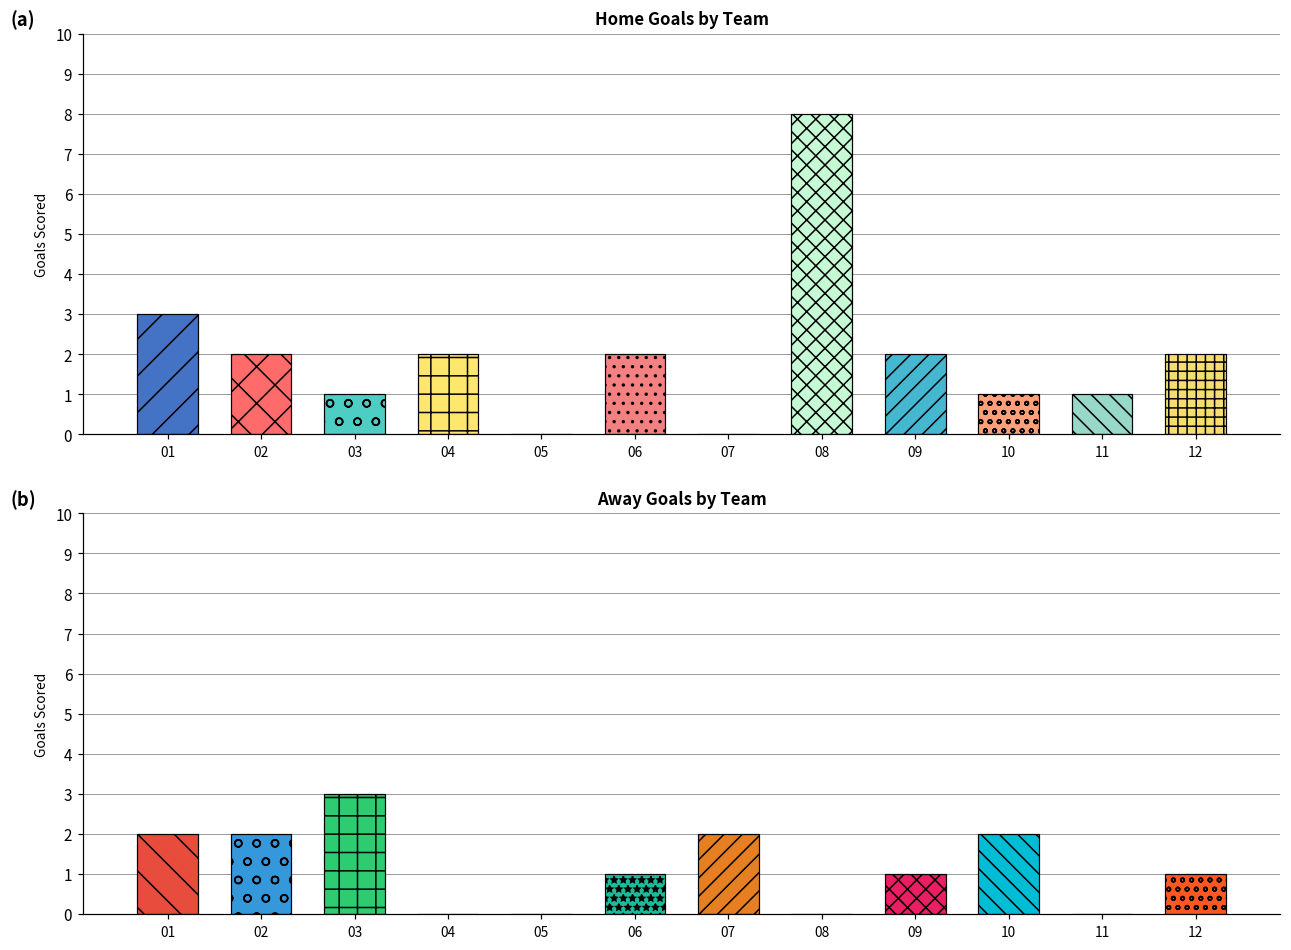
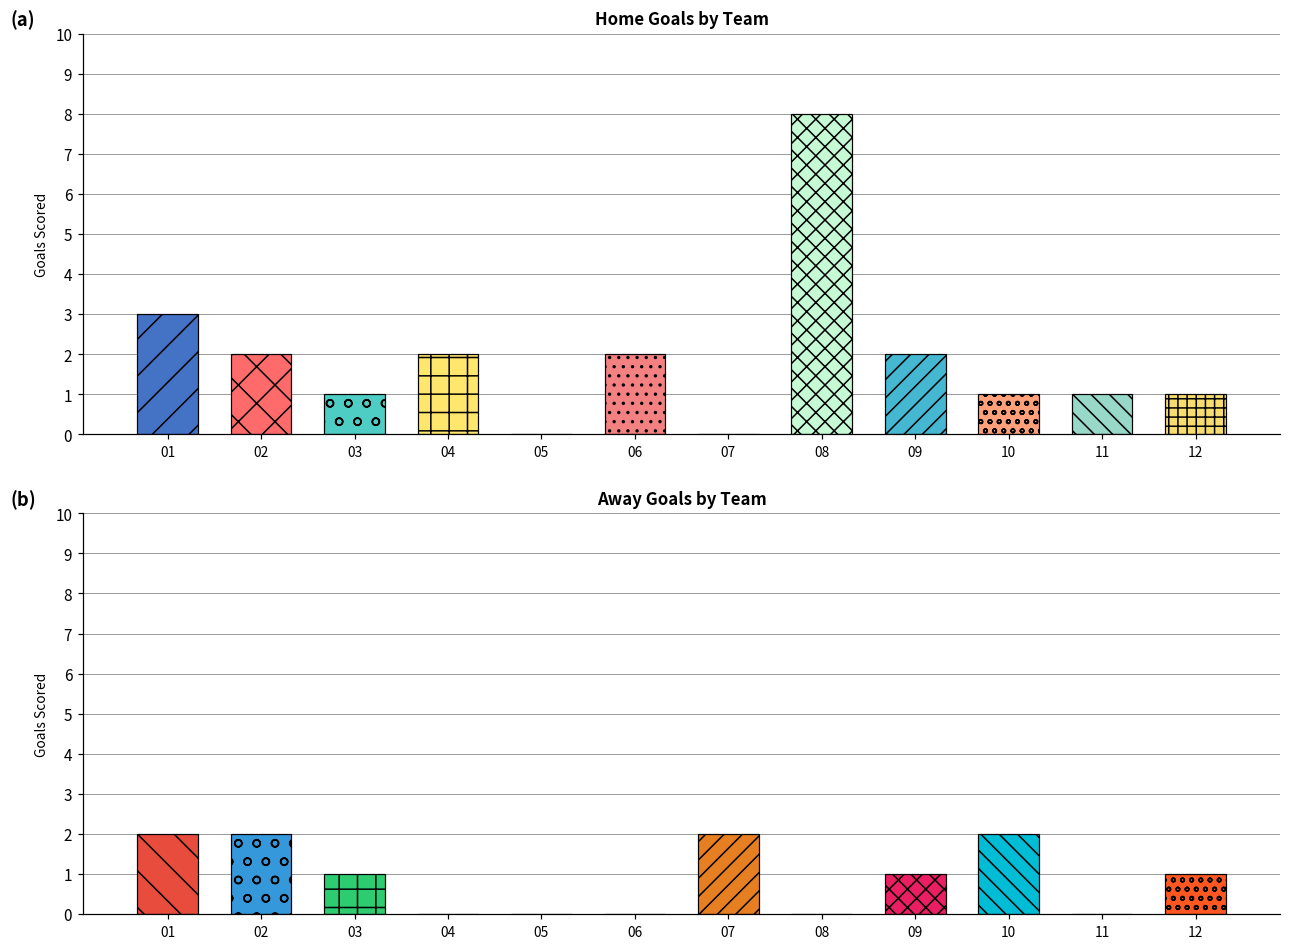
Home Goals by Team, 12: 2 -> 1
Away Goals by Team, 03: 3 -> 1
Away Goals by Team, 06: 1 -> 0
